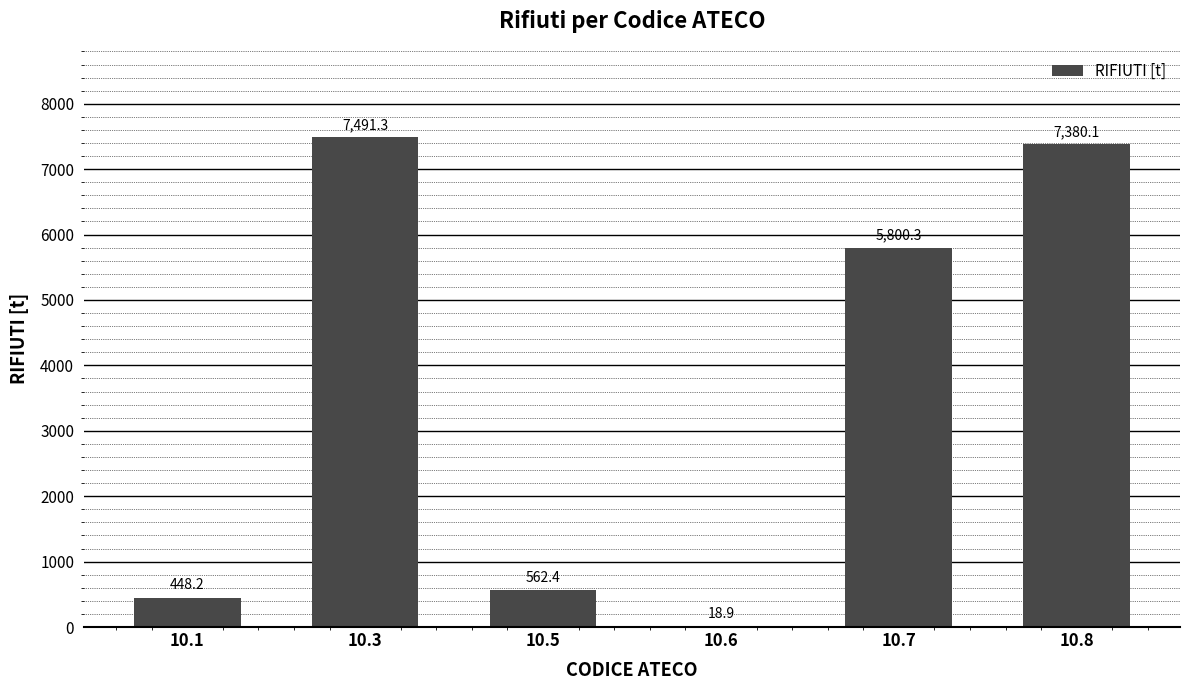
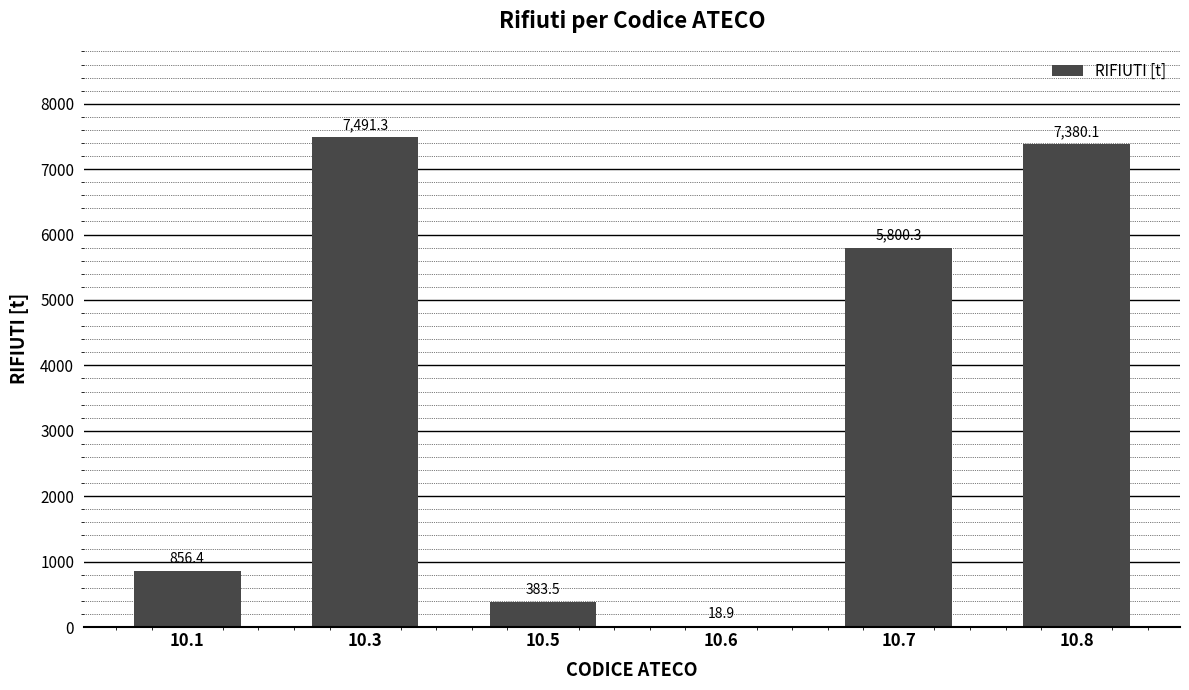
10.1: 448.2 -> 856.4
10.5: 562.4 -> 383.5
